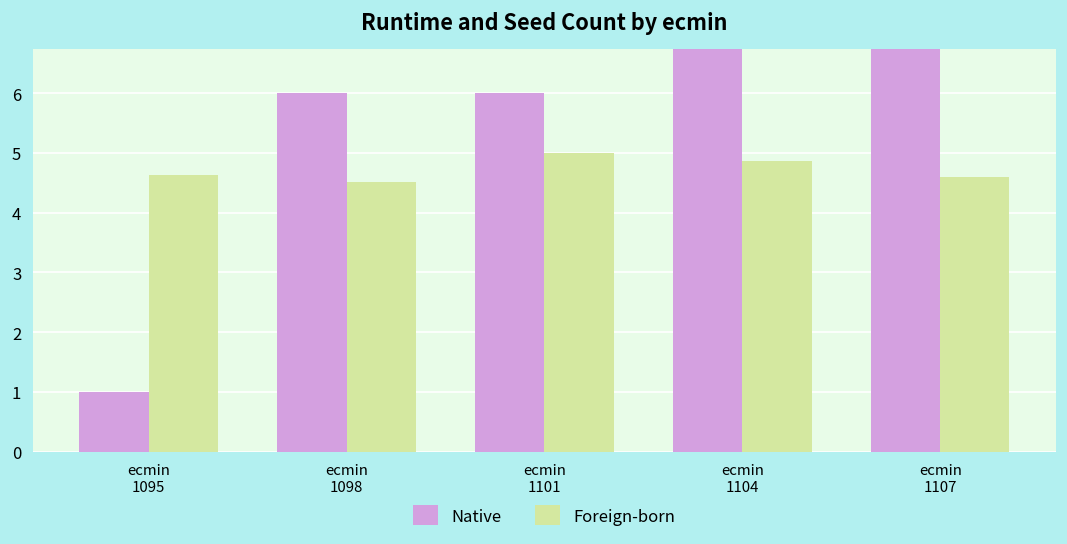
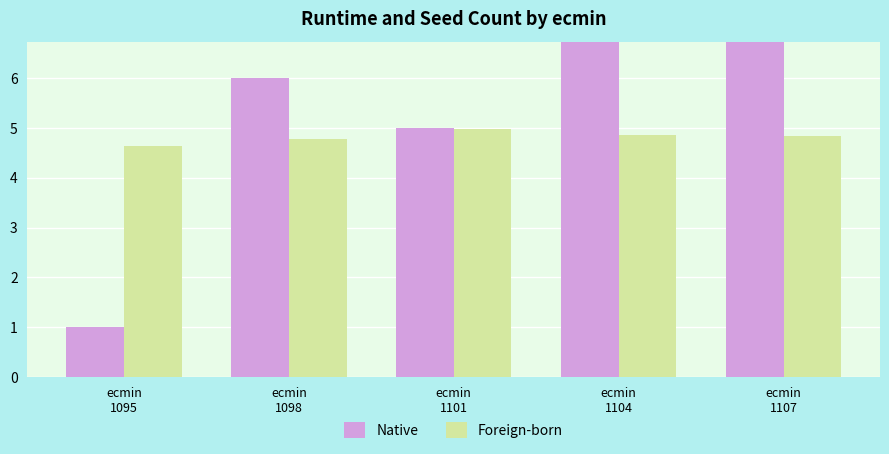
Foreign-born, ecmin 1098: 4.5 -> 4.8
Native, ecmin 1101: 6 -> 5
Foreign-born, ecmin 1107: 4.6 -> 4.9
